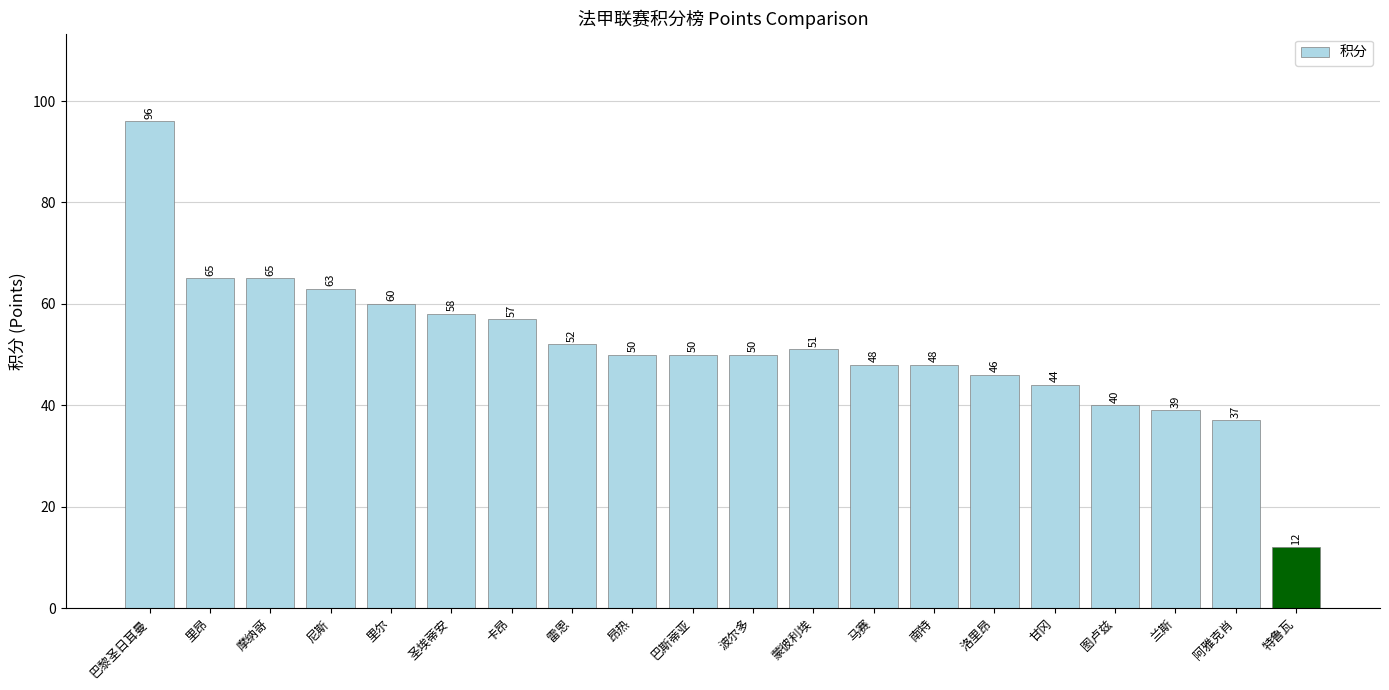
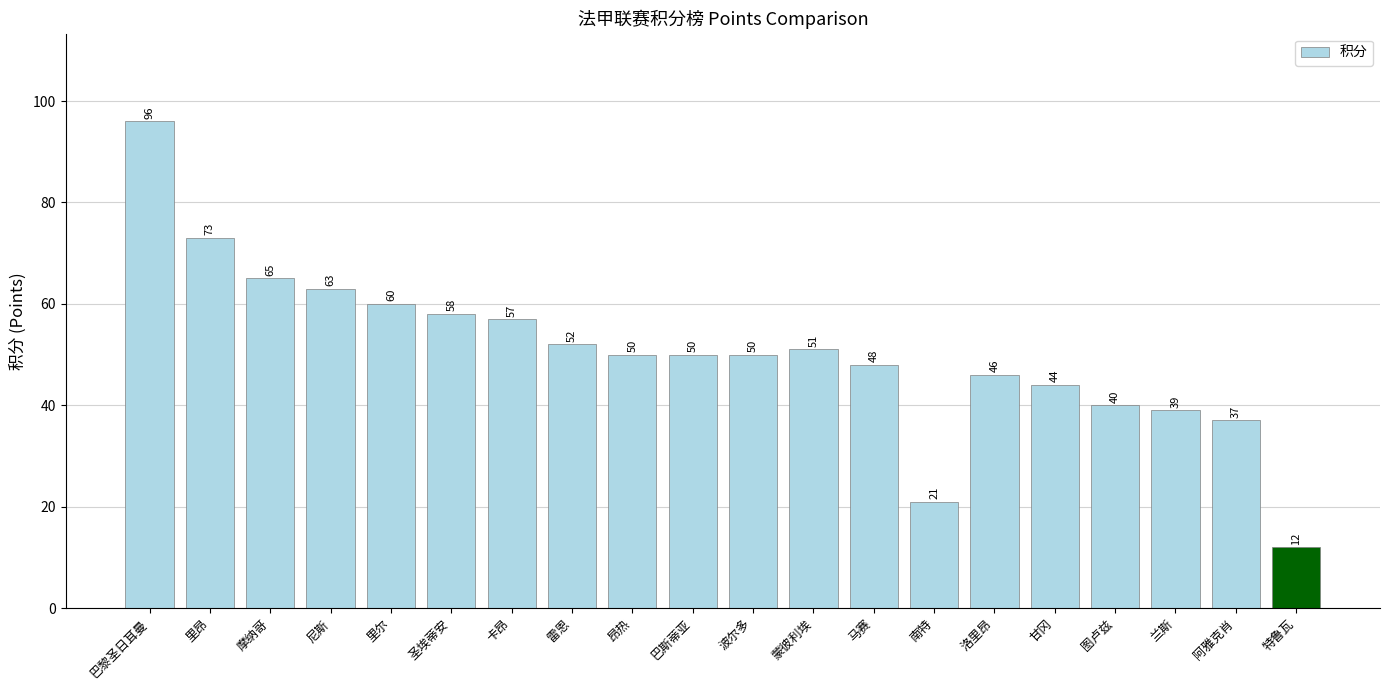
里昂: 65 -> 73
南特: 48 -> 21
